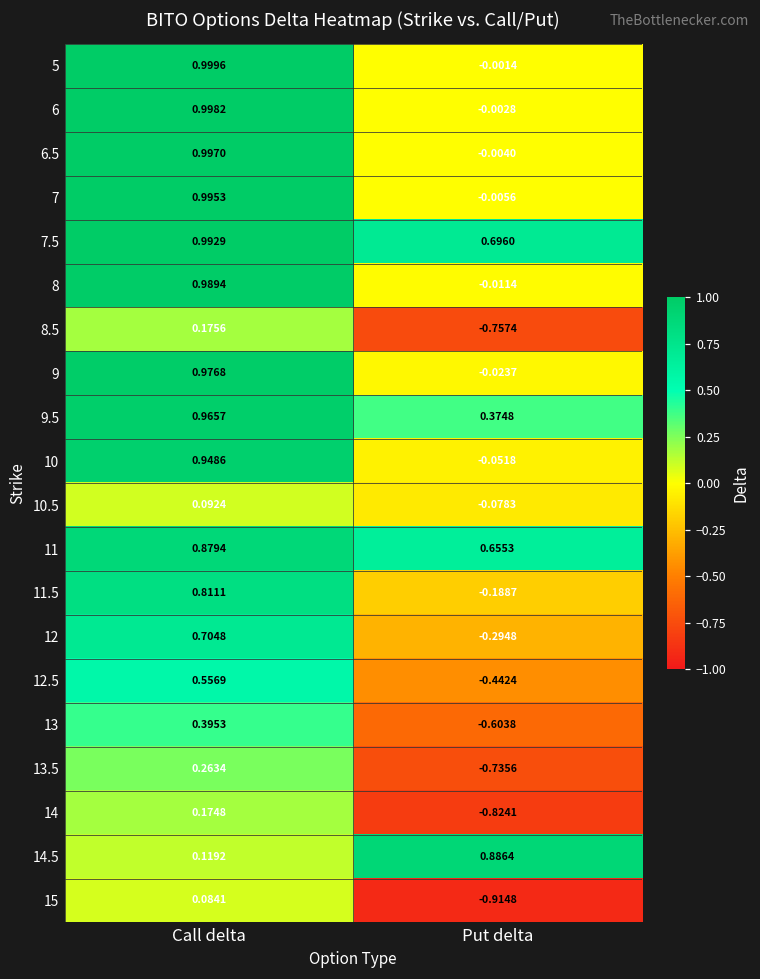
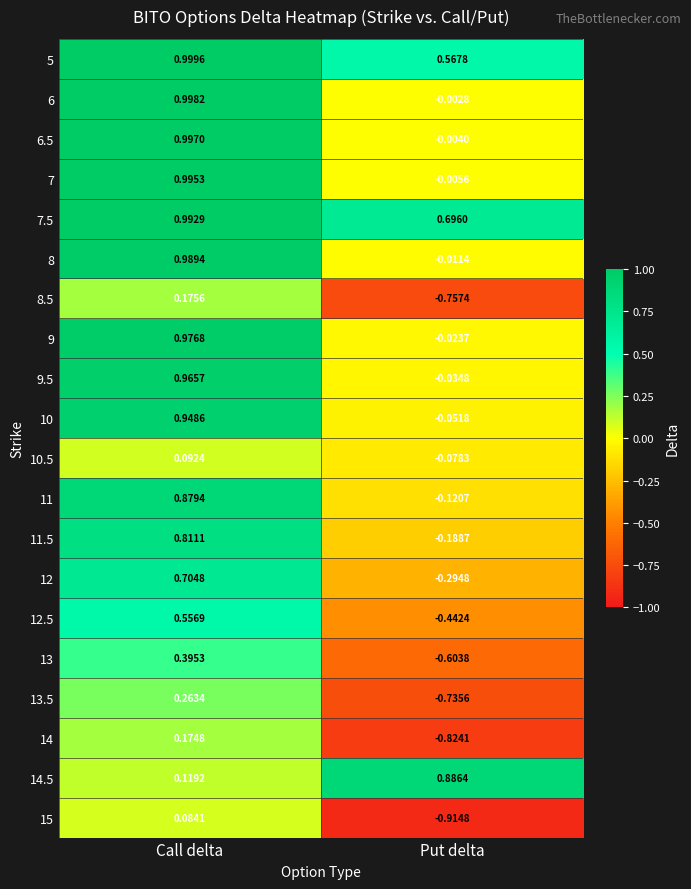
5, Put delta: -0.0014 -> 0.5678
9.5, Put delta: 0.3748 -> -0.0348
11, Put delta: 0.6553 -> -0.1207
